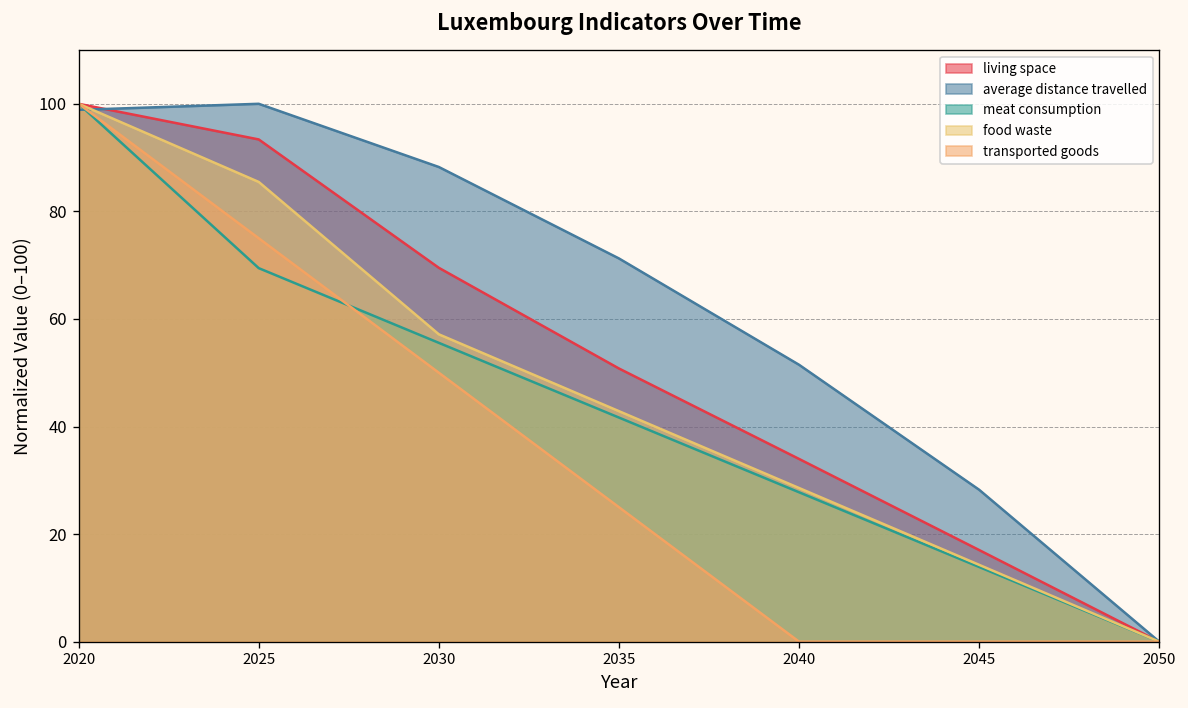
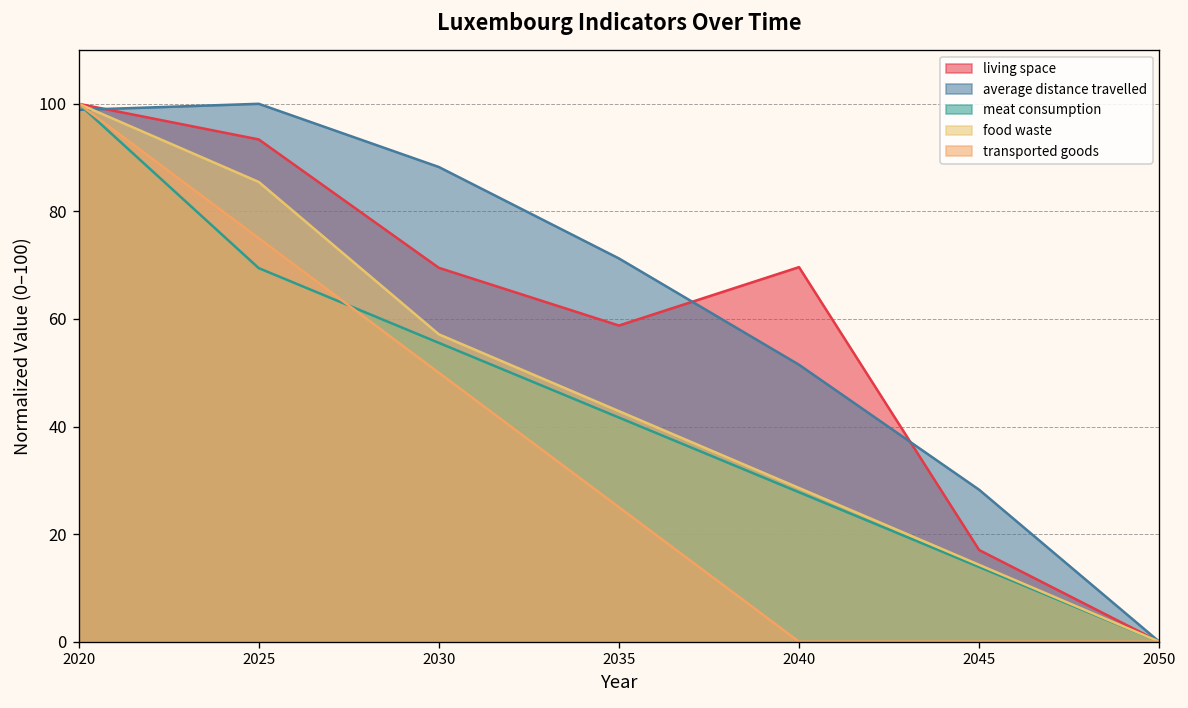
living space, 2035: 51 -> 59
living space, 2040: 34 -> 70
